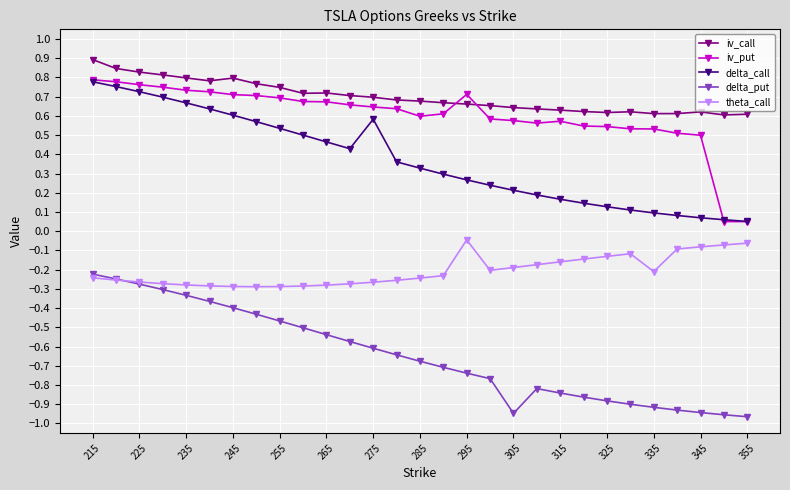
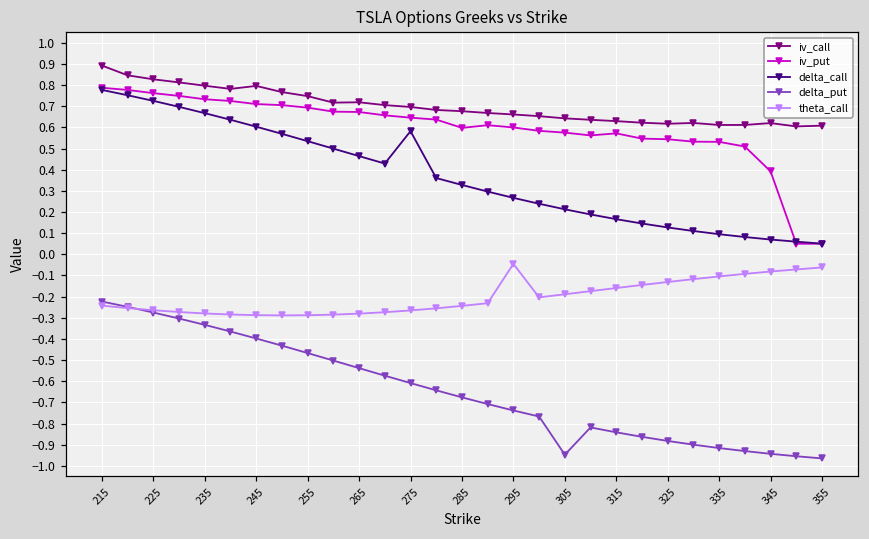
iv_put, 295: 0.71 -> 0.60
theta_call, 335: -0.21 -> -0.10
iv_put, 345: 0.50 -> 0.39
